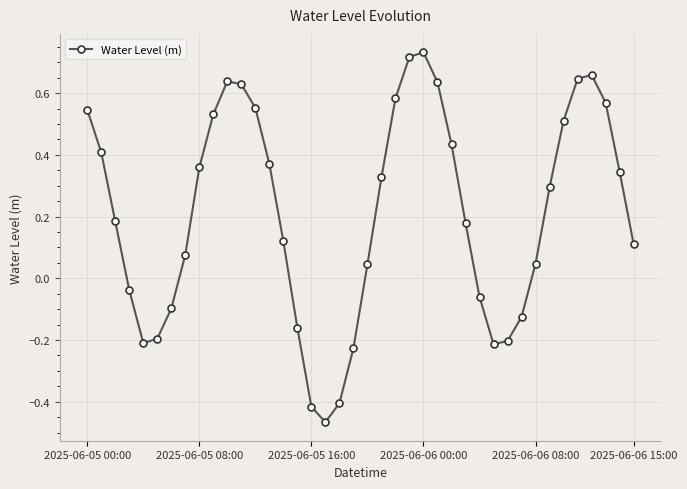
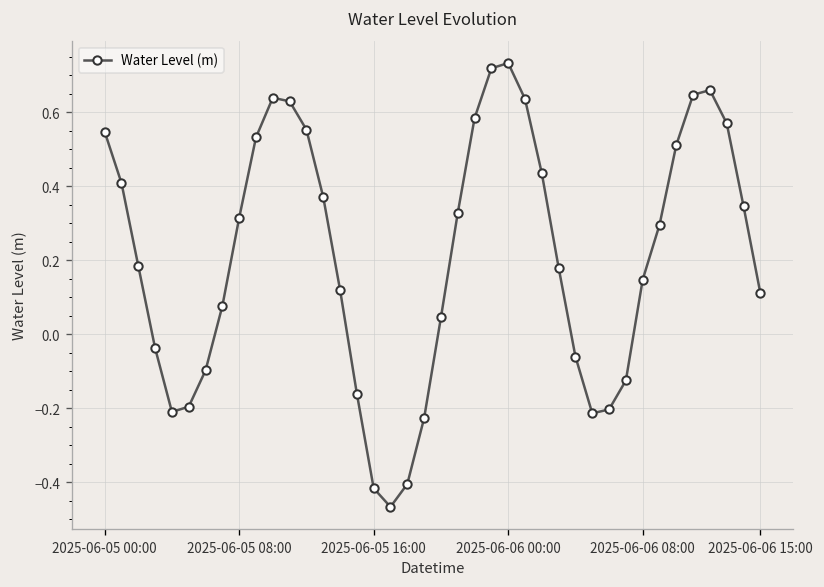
2025-06-05 08:00: 0.36 -> 0.31
2025-06-06 08:00: 0.05 -> 0.15
